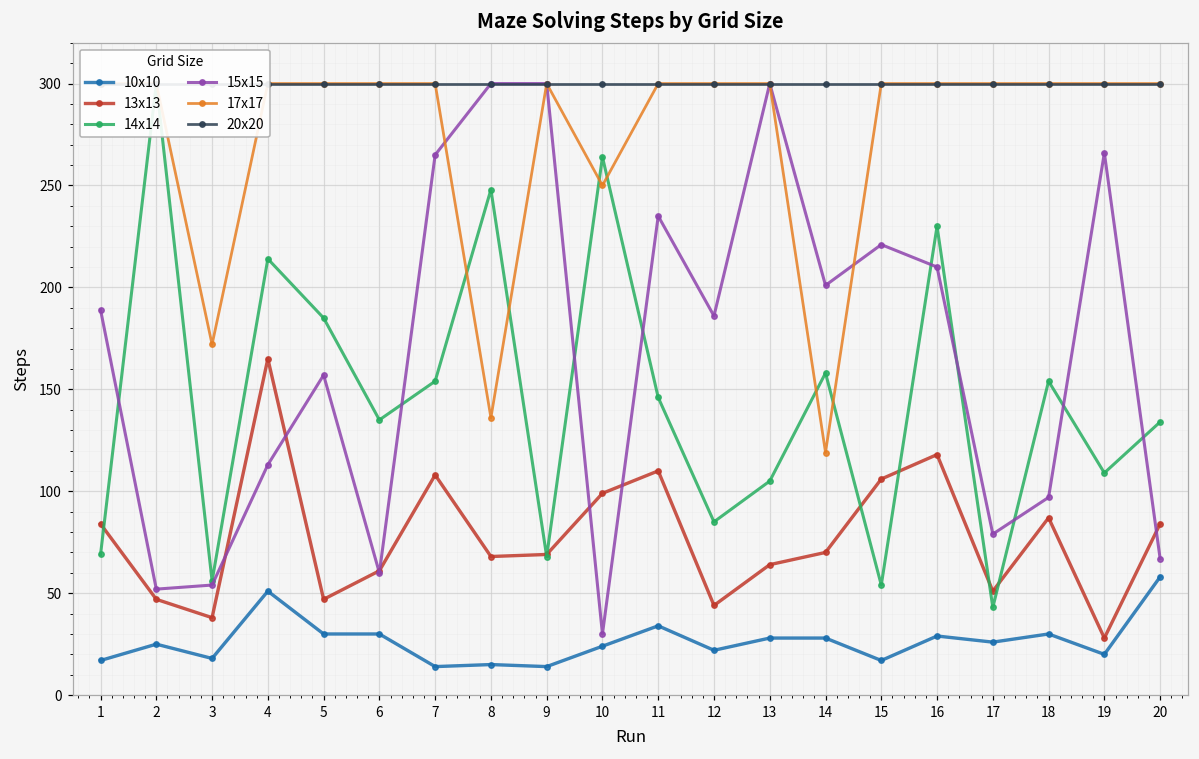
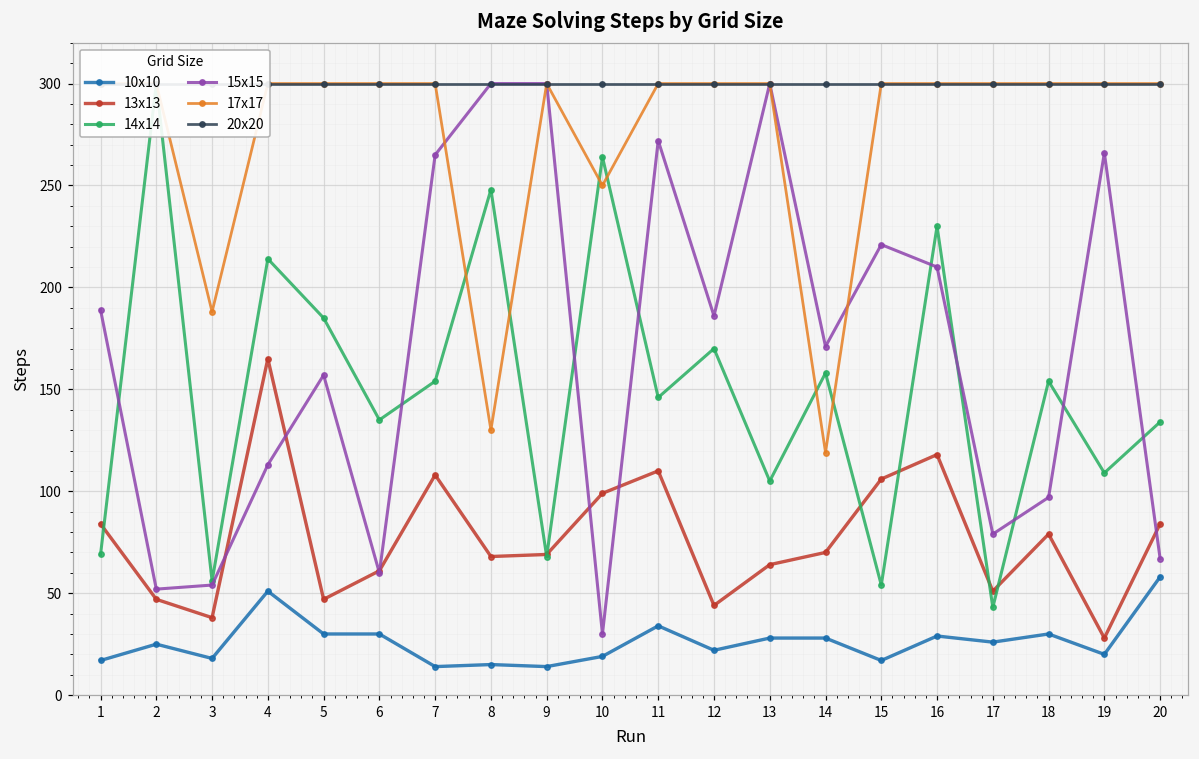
17x17, 3: 172 -> 188
17x17, 8: 136 -> 130
10x10, 10: 24 -> 19
15x15, 11: 235 -> 272
14x14, 12: 85 -> 170
15x15, 14: 201 -> 171
13x13, 18: 87 -> 79
